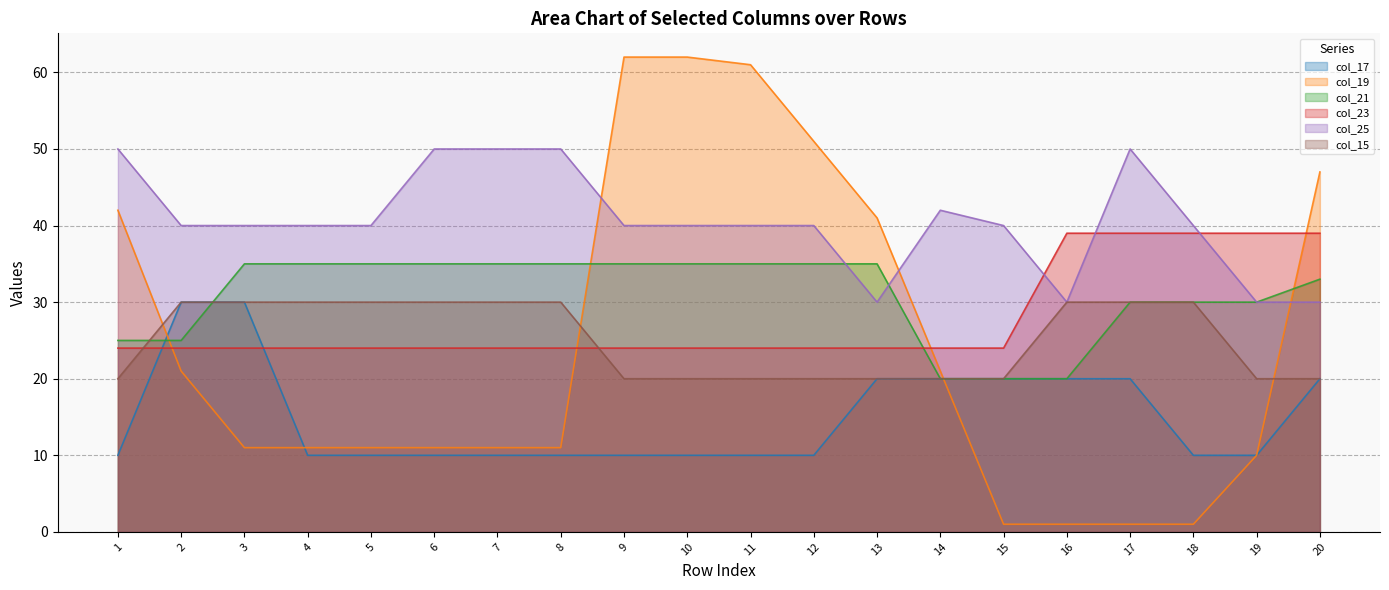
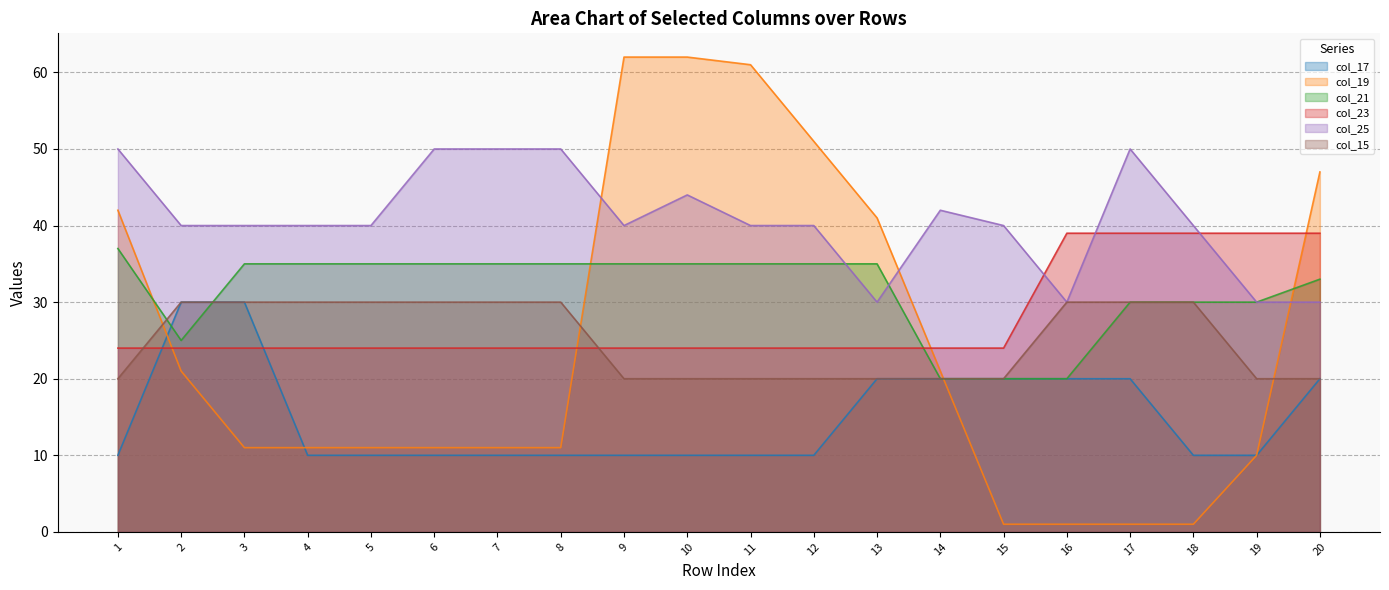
col_21, 1: 25 -> 37
col_25, 10: 40 -> 44
